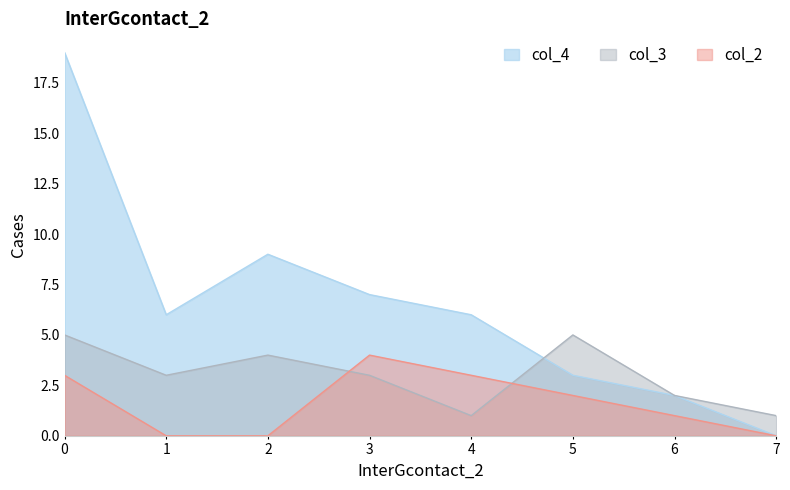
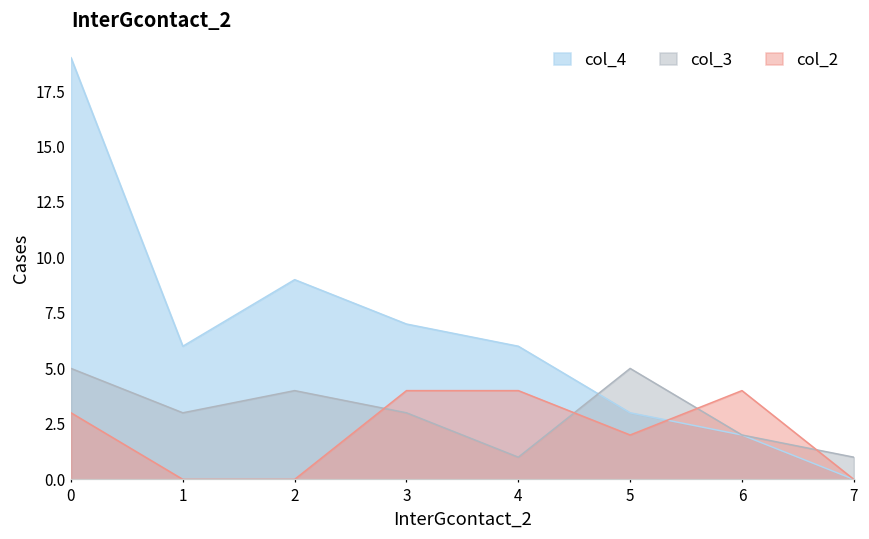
col_2, 4: 3 -> 4
col_2, 6: 1 -> 4
